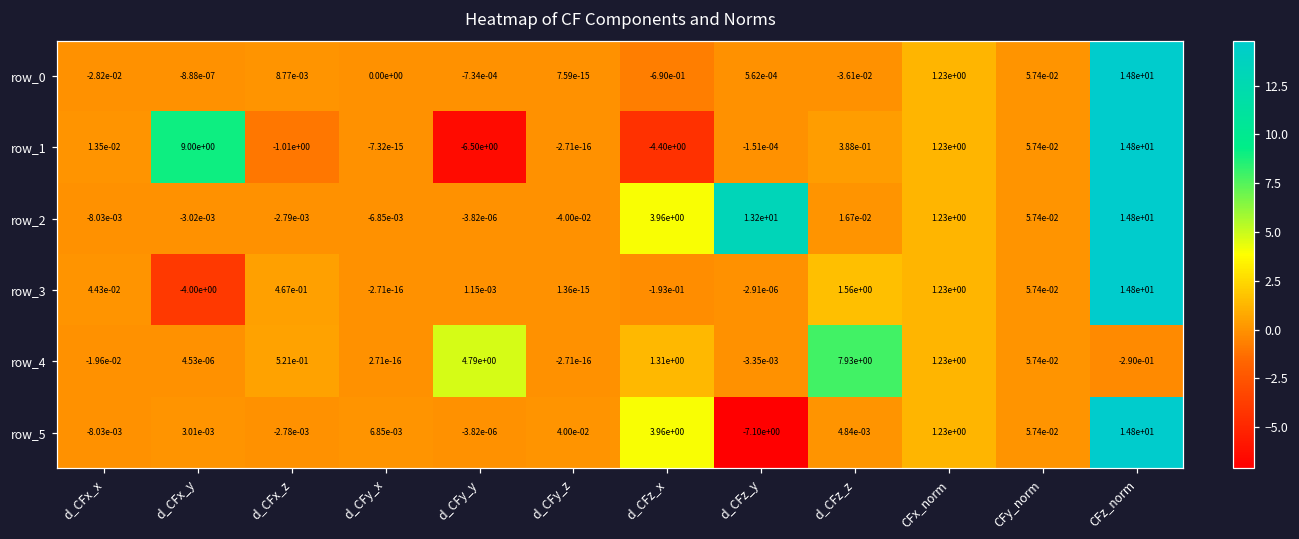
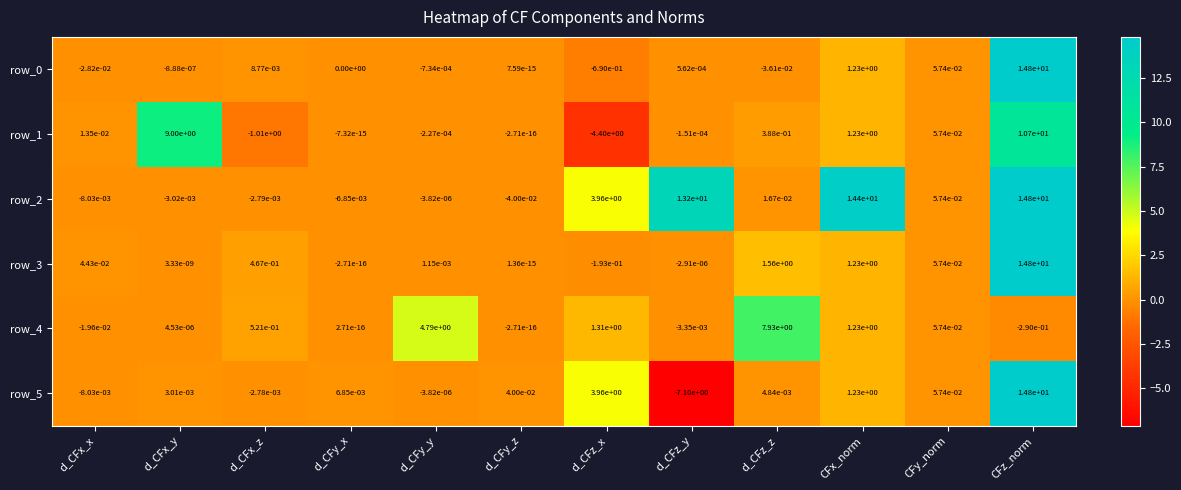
row_1, d_CFy_y: -6.50e+00 -> -2.27e-04
row_1, CFz_norm: 1.48e+01 -> 1.07e+01
row_2, CFx_norm: 1.23e+00 -> 1.44e+01
row_3, d_CFx_y: -4.00e+00 -> 3.33e-09
